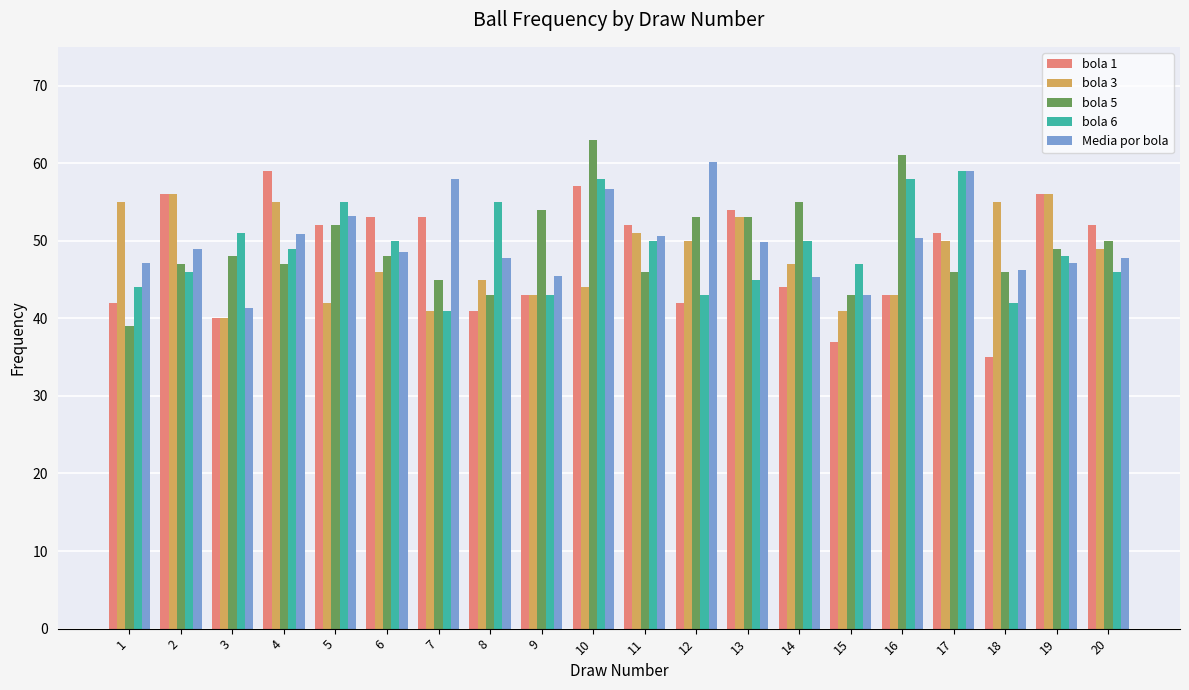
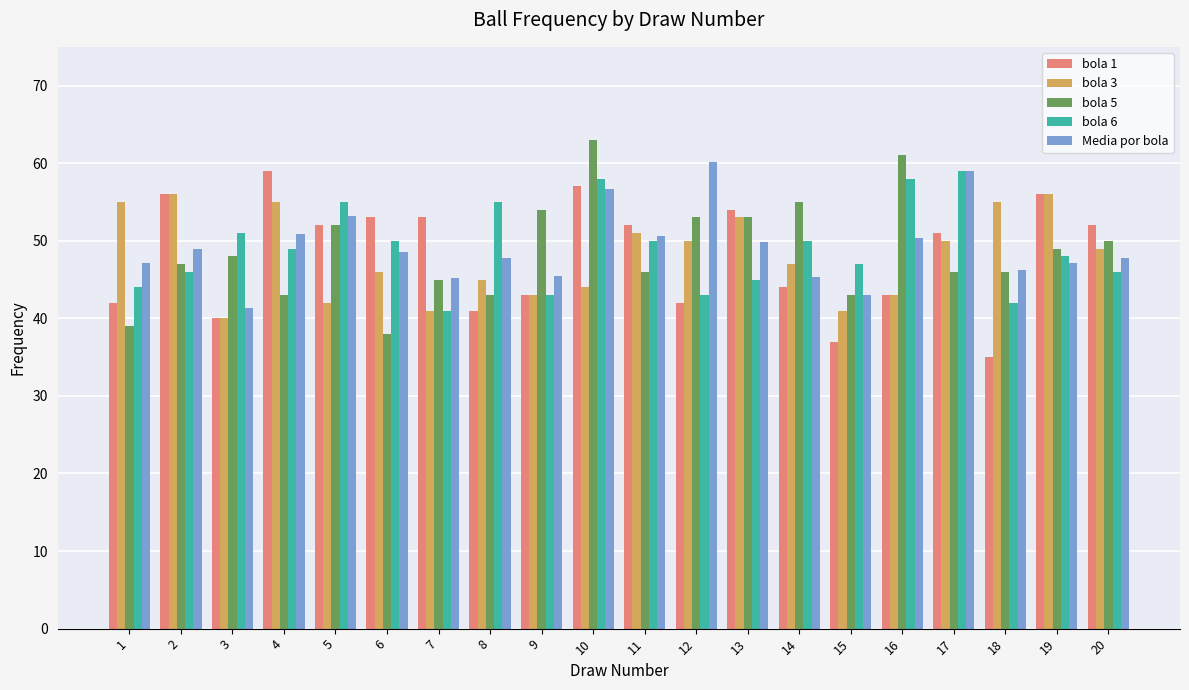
bola 5, 4: 47 -> 43
bola 5, 6: 48 -> 38
Media por bola, 7: 58 -> 45
